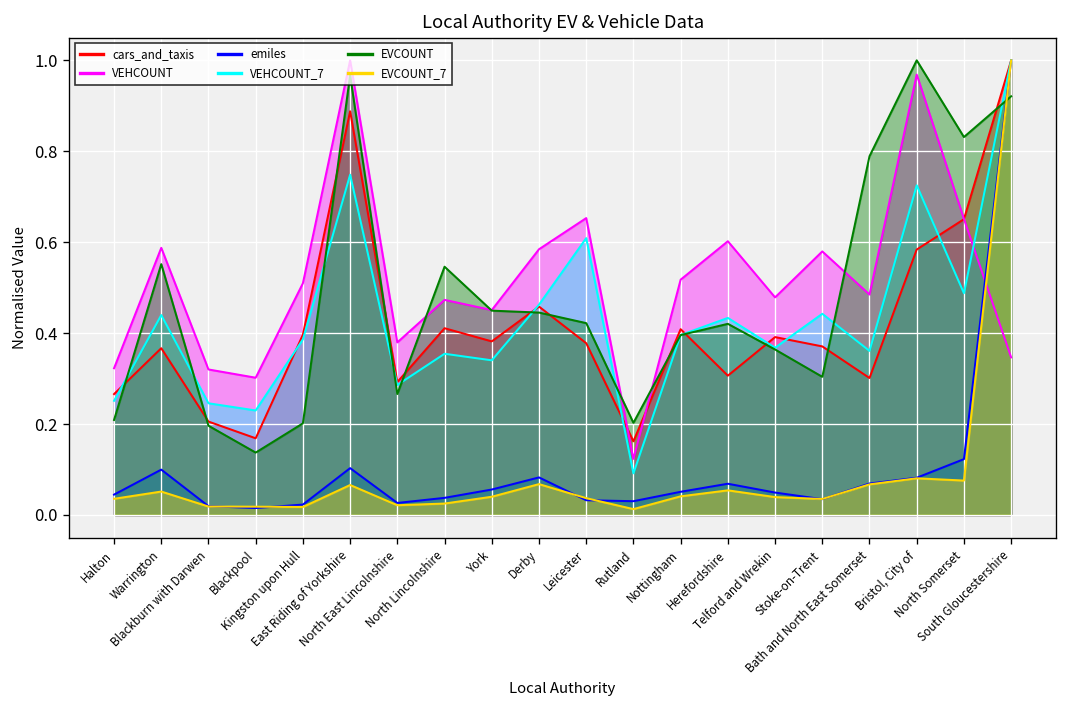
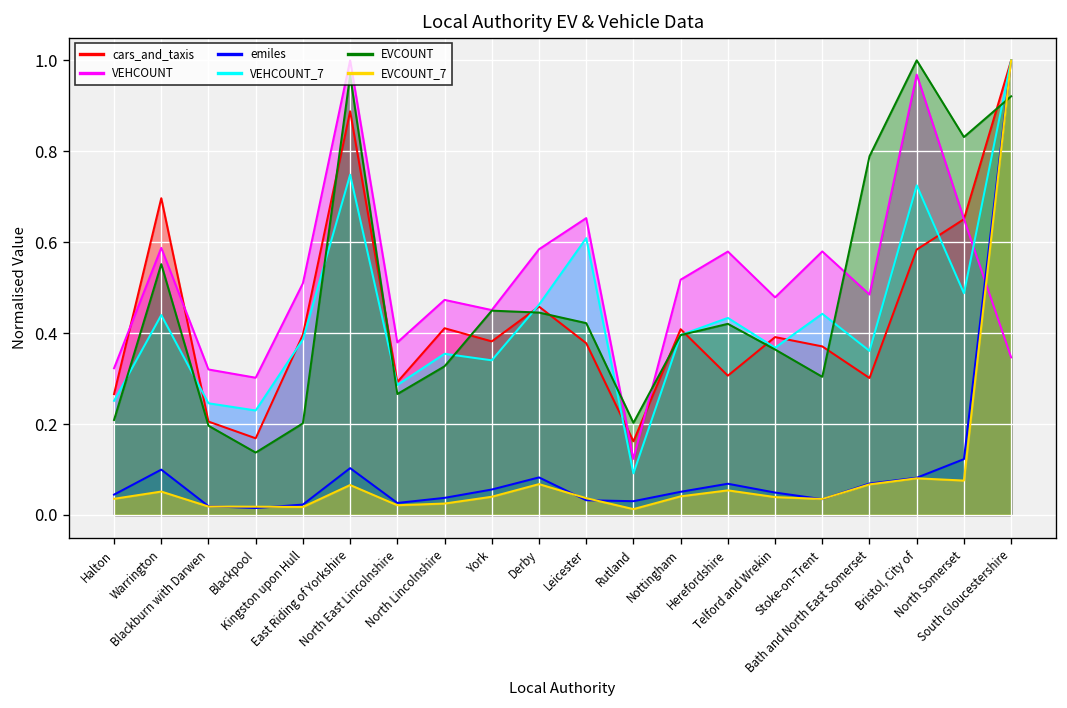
cars_and_taxis, Warrington: 0.37 -> 0.70
EVCOUNT, North Lincolnshire: 0.55 -> 0.33
VEHCOUNT, Herefordshire: 0.60 -> 0.58
